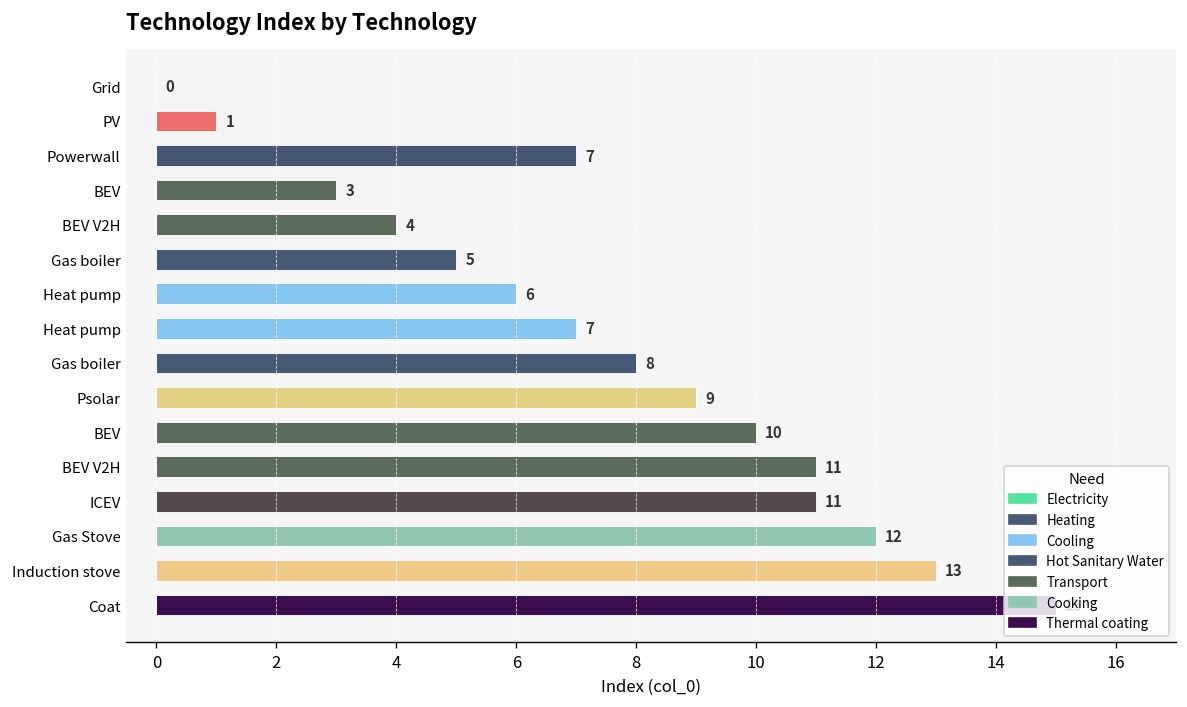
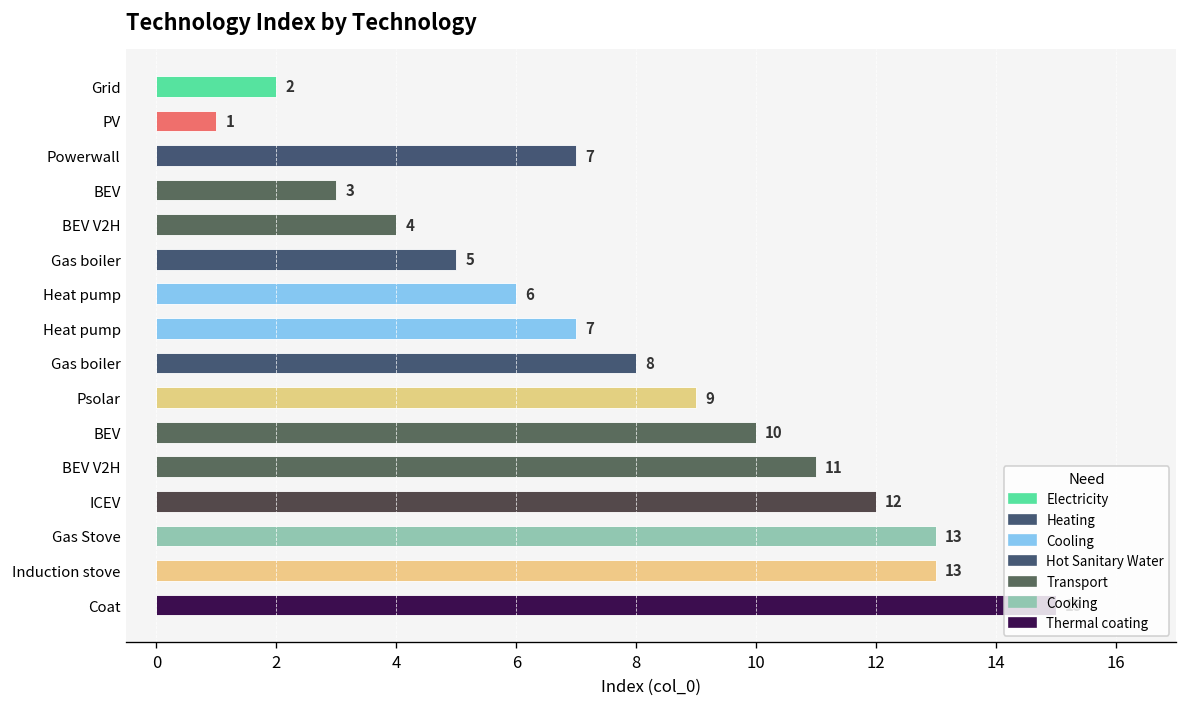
Grid: 0 -> 2
ICEV: 11 -> 12
Gas Stove: 12 -> 13
